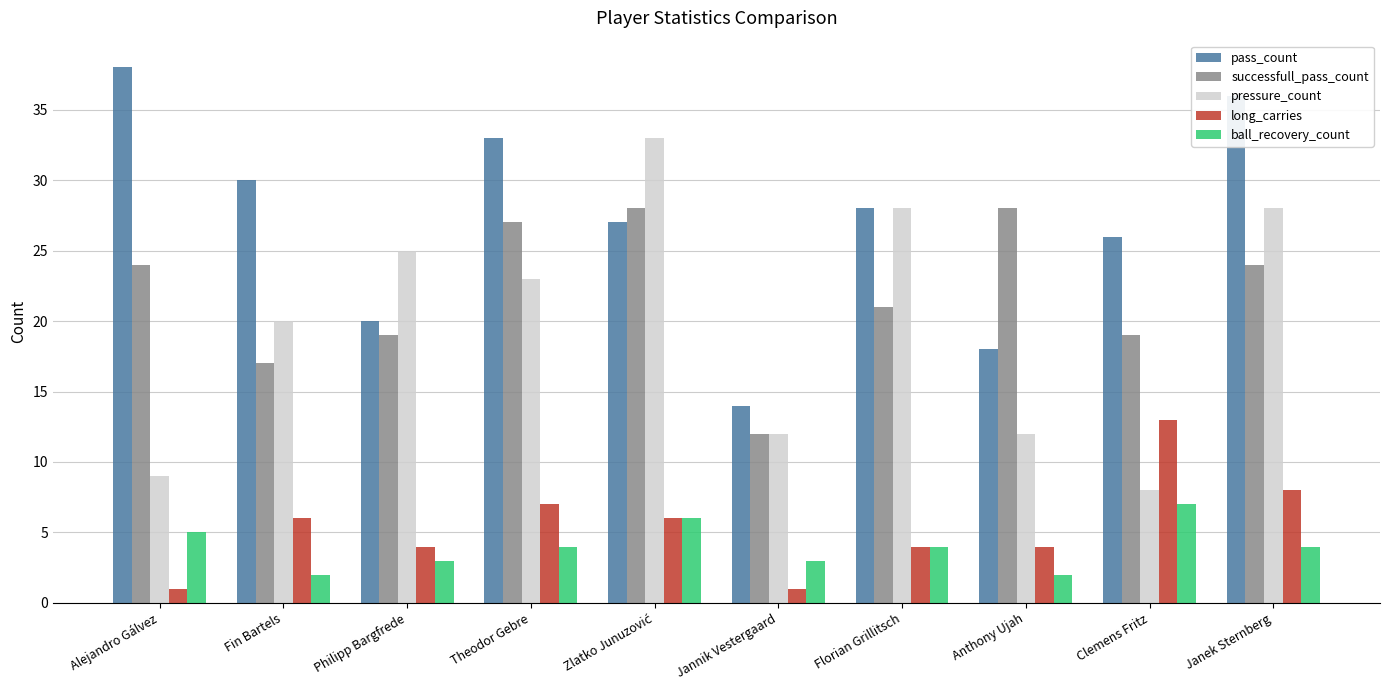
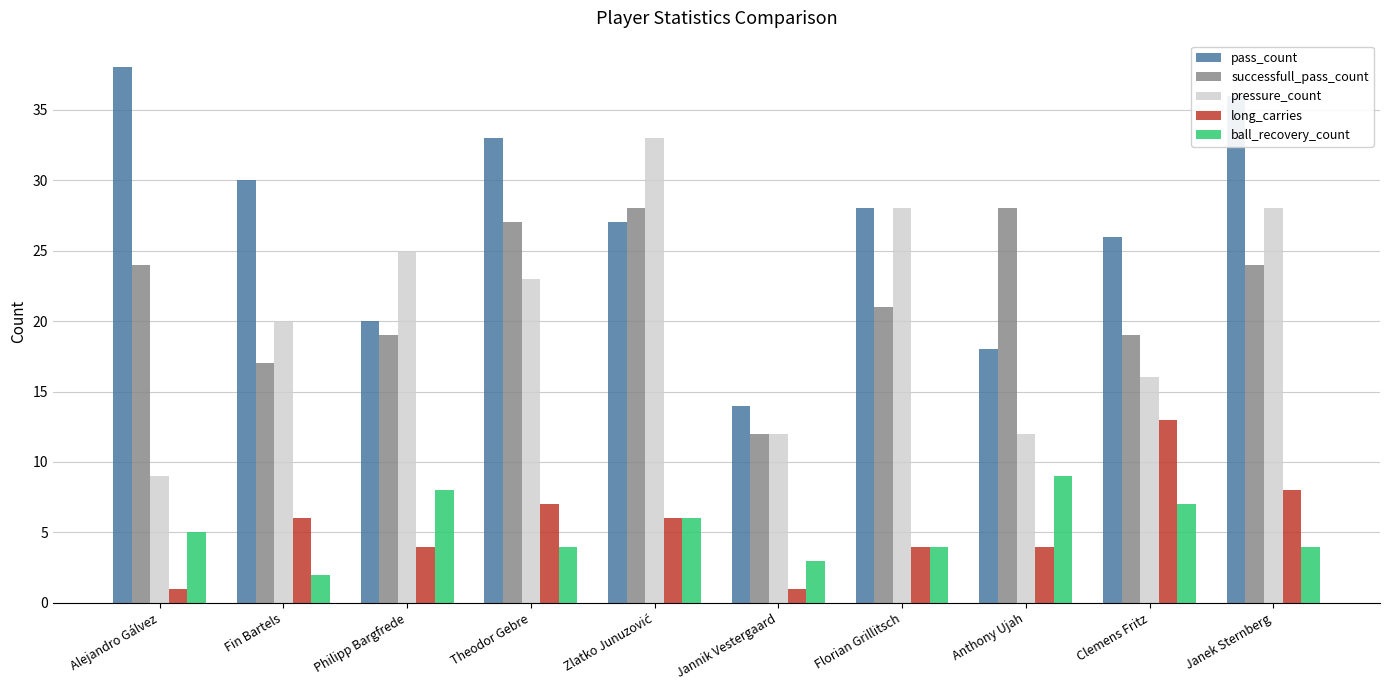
ball_recovery_count, Philipp Bargfrede: 3 -> 8
ball_recovery_count, Anthony Ujah: 2 -> 9
pressure_count, Clemens Fritz: 8 -> 16
